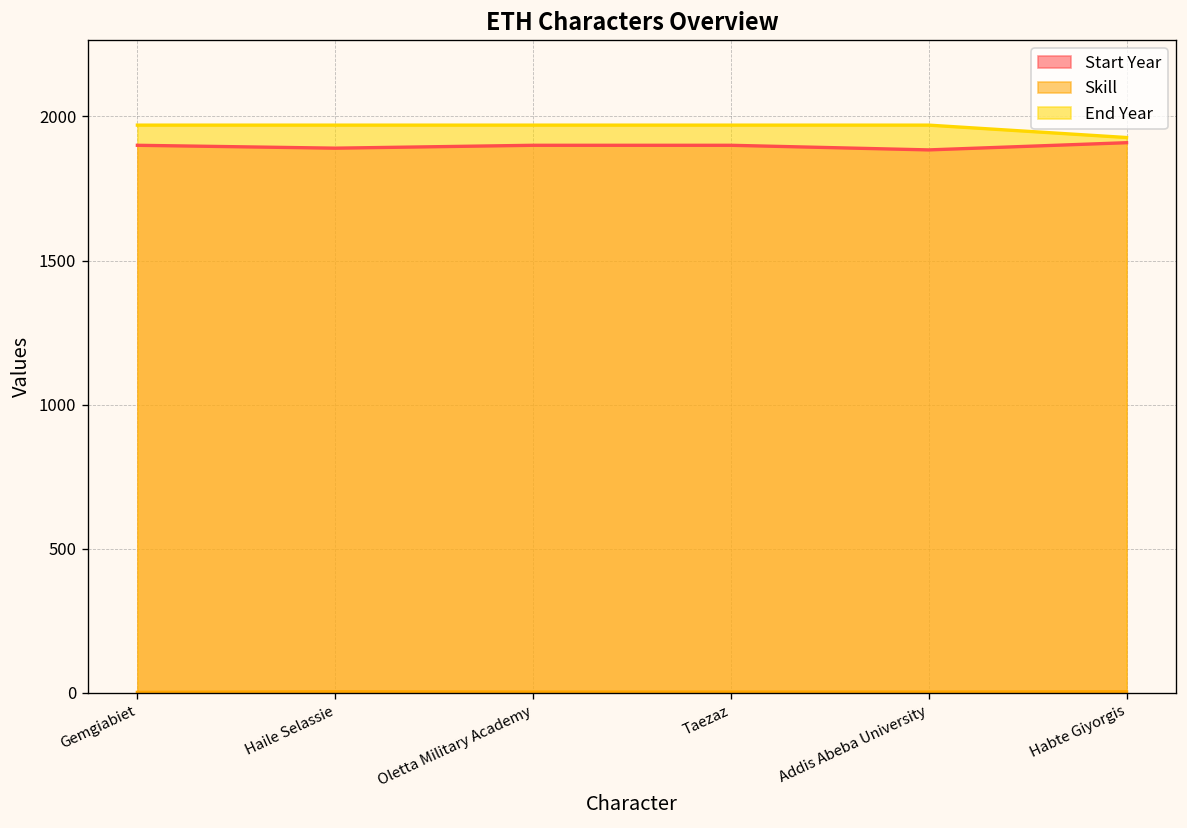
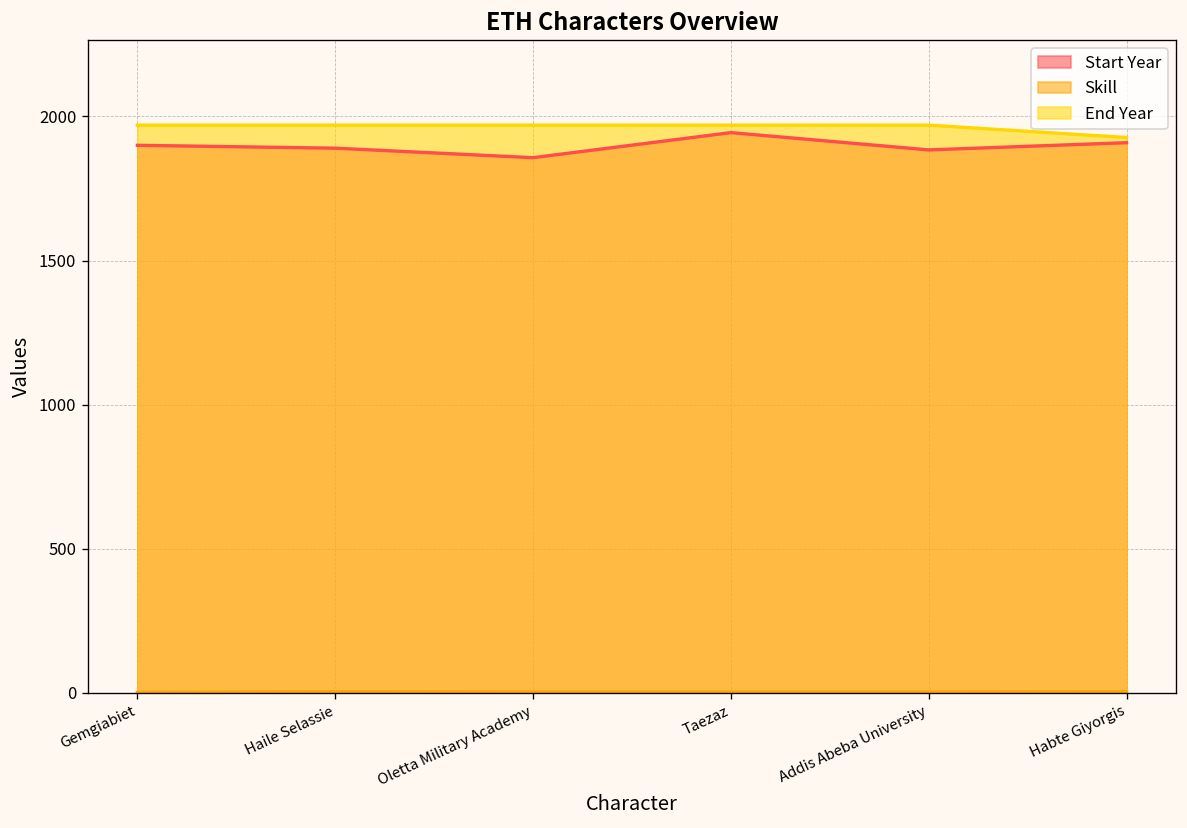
Start Year, Oletta Military Academy: 1900 -> 1860
Start Year, Taezaz: 1900 -> 1940
